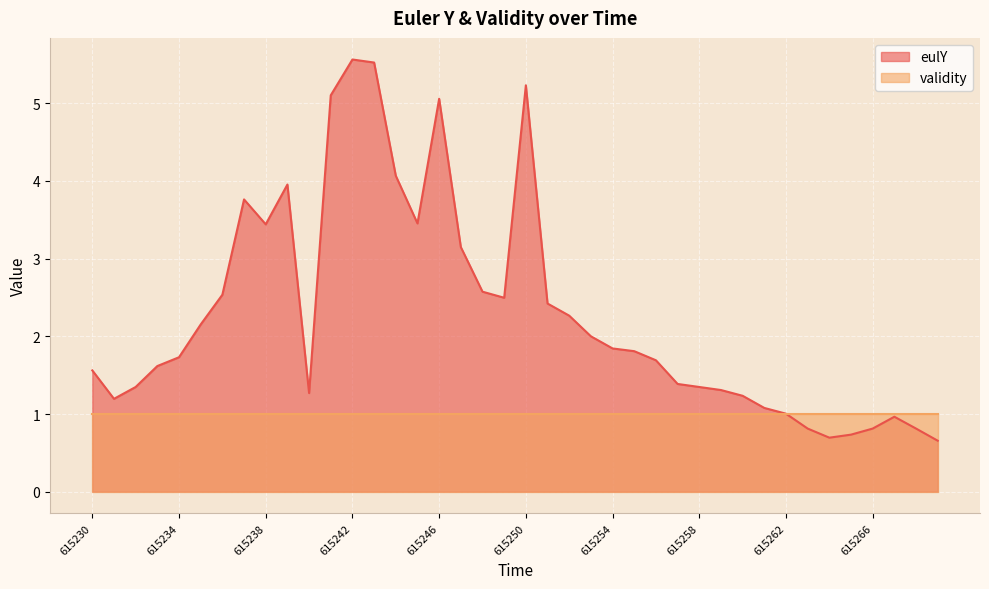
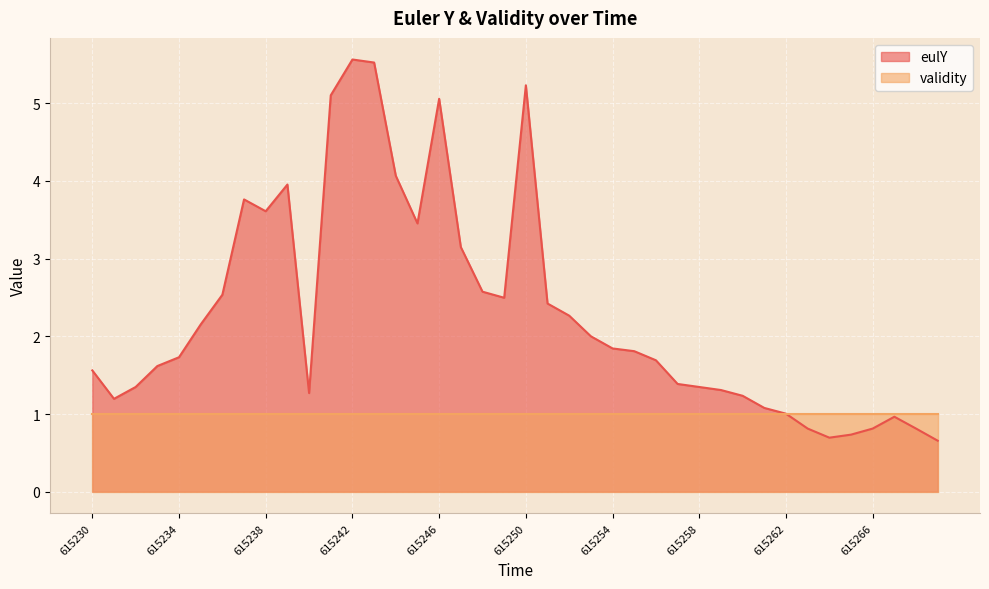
eulY, 615238: 3.4 -> 3.6
